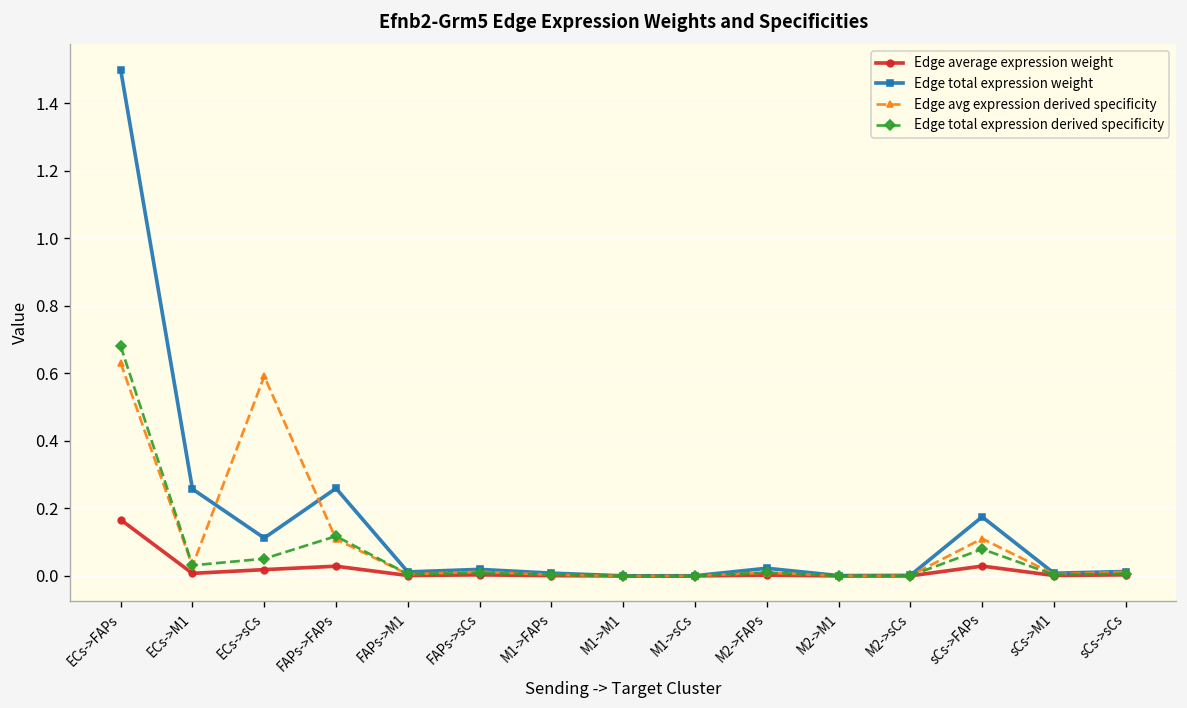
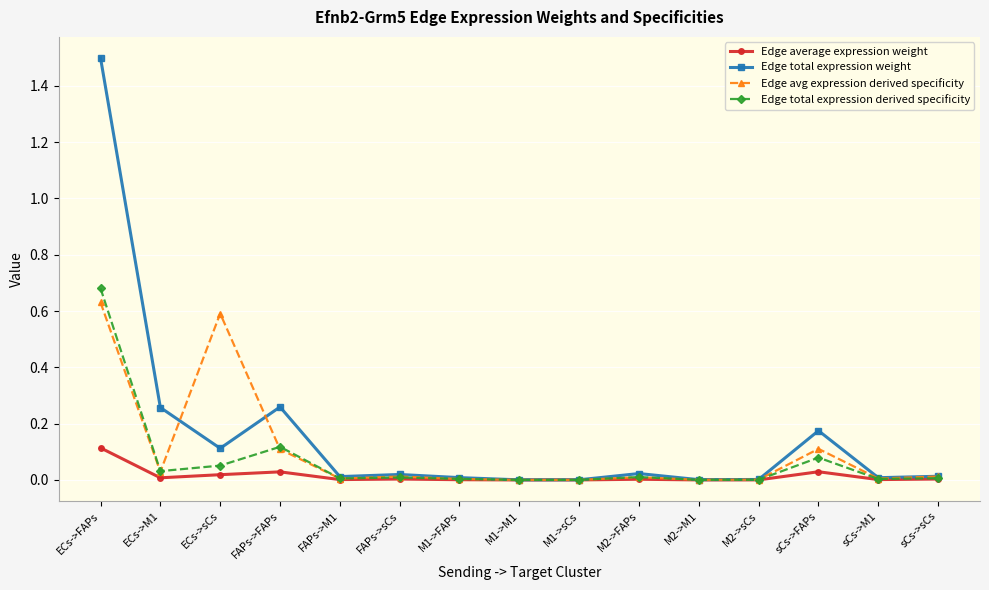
Edge average expression weight, ECs->FAPs: 0.17 -> 0.11
